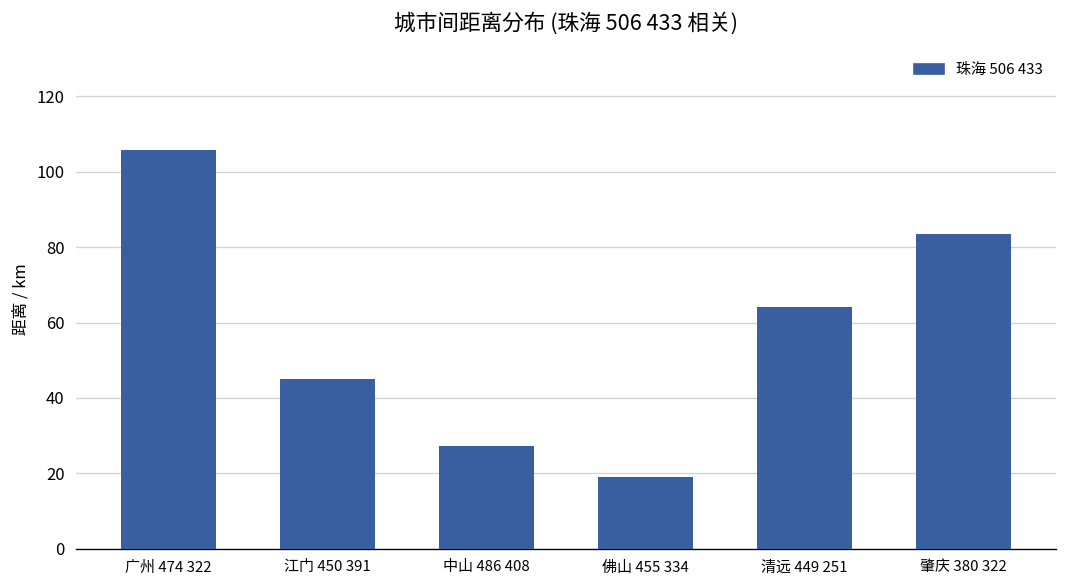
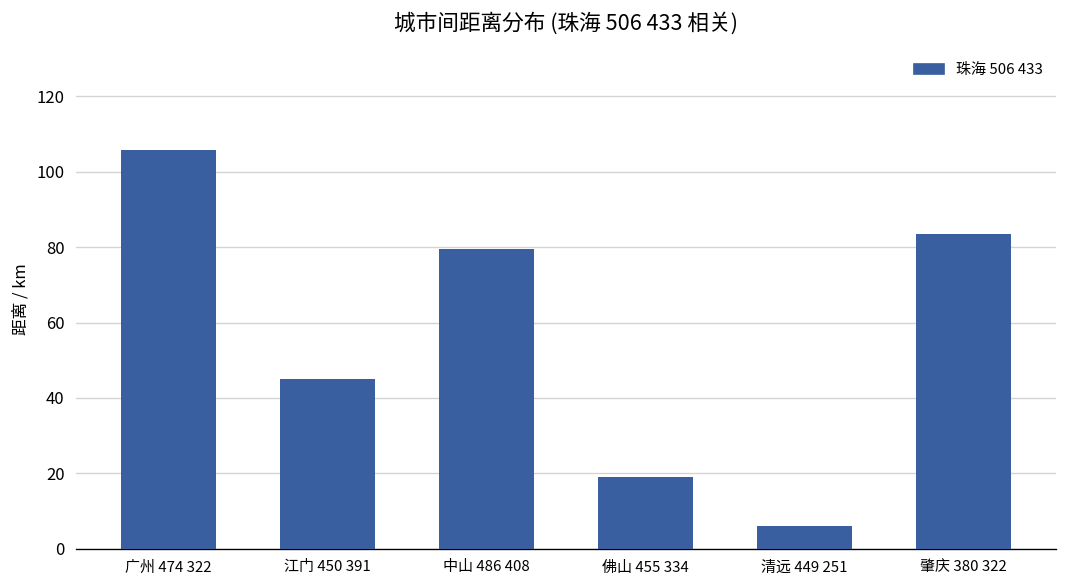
中山 486 408: 27 -> 79
清远 449 251: 64 -> 6
